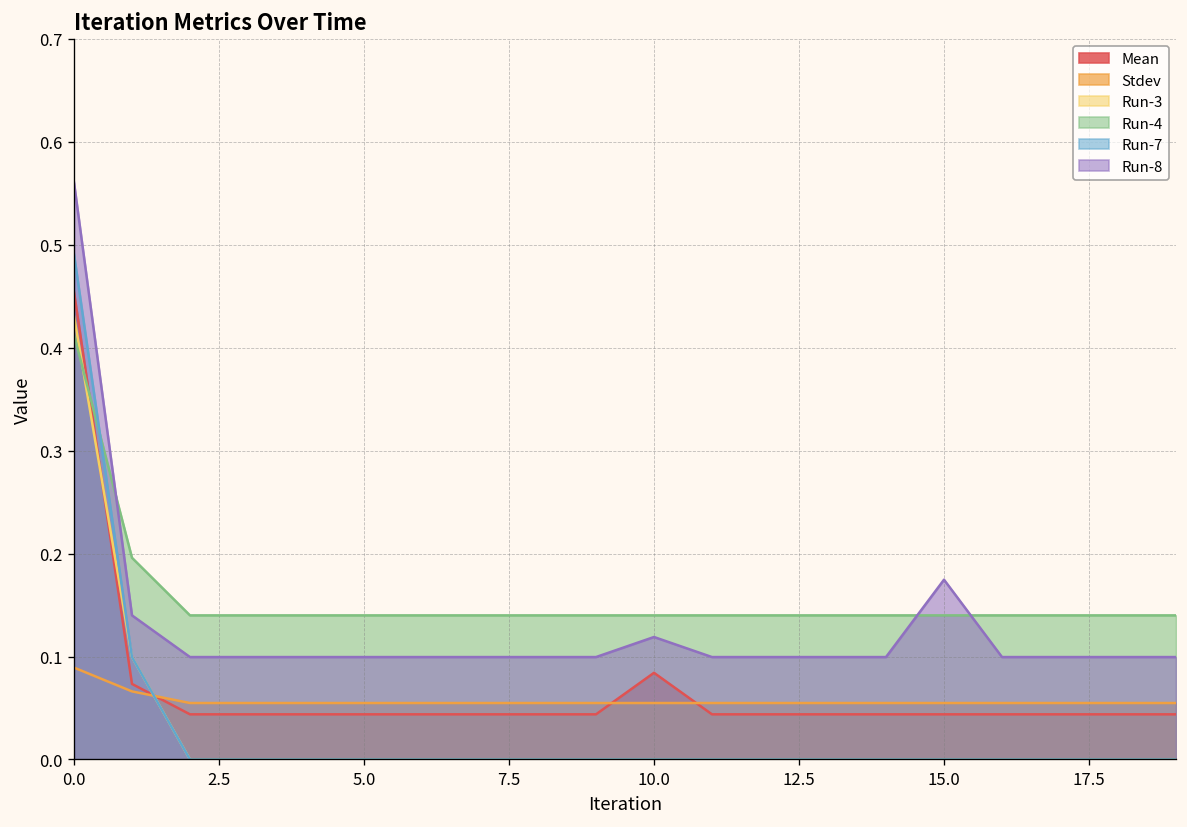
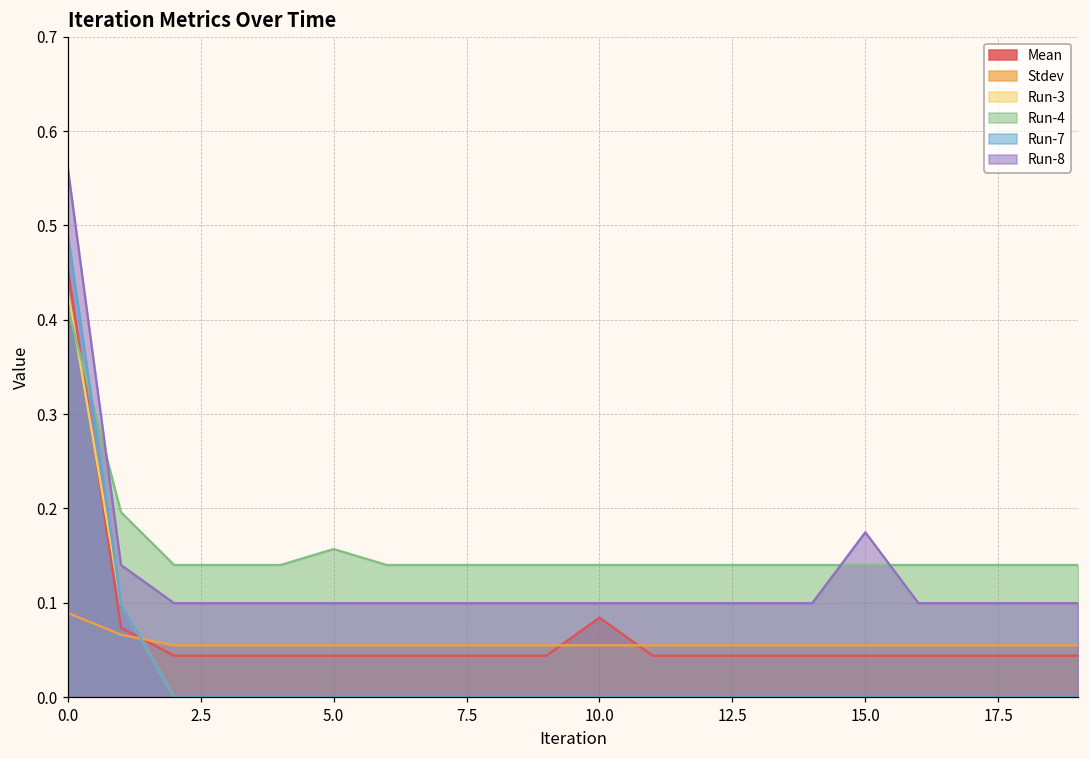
Run-4, 5.0: 0.14 -> 0.16
Run-8, 10.0: 0.12 -> 0.10
